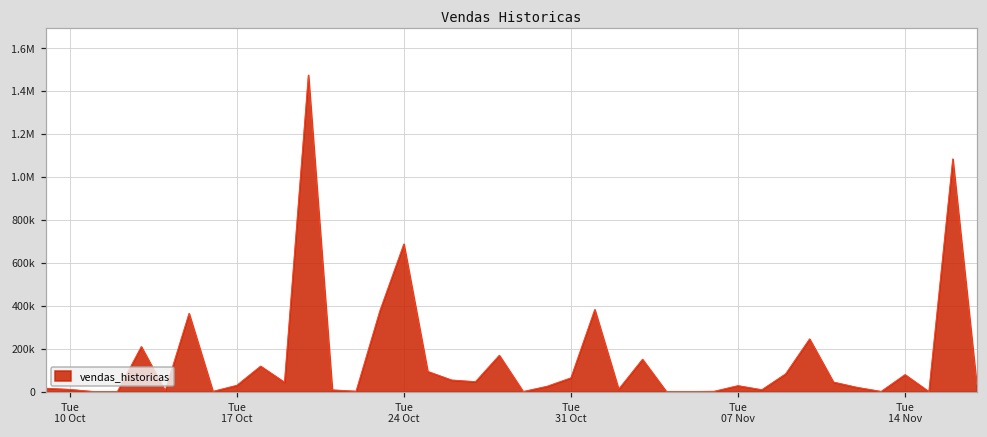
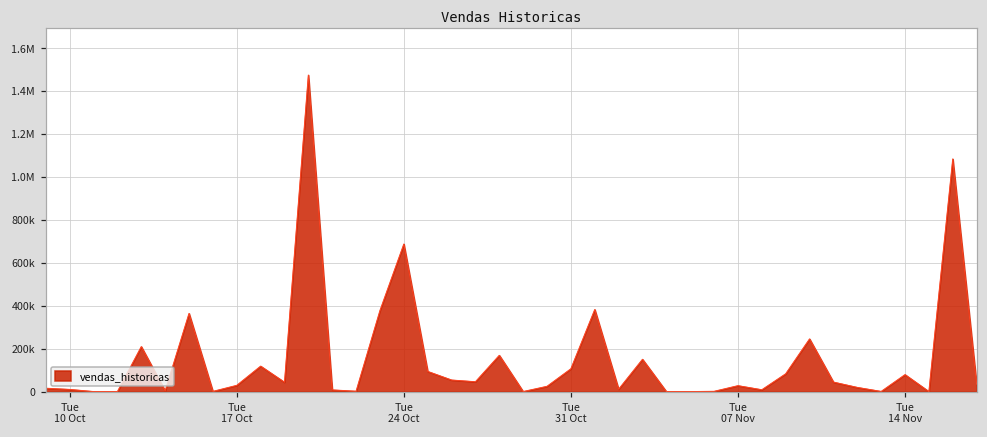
Tue 31 Oct: 60000 -> 110000
